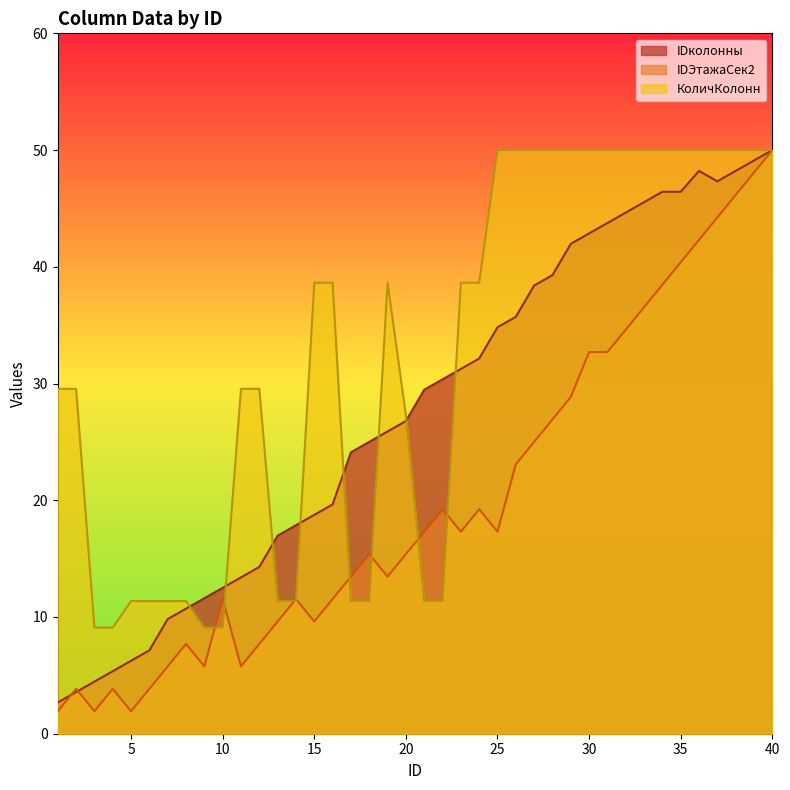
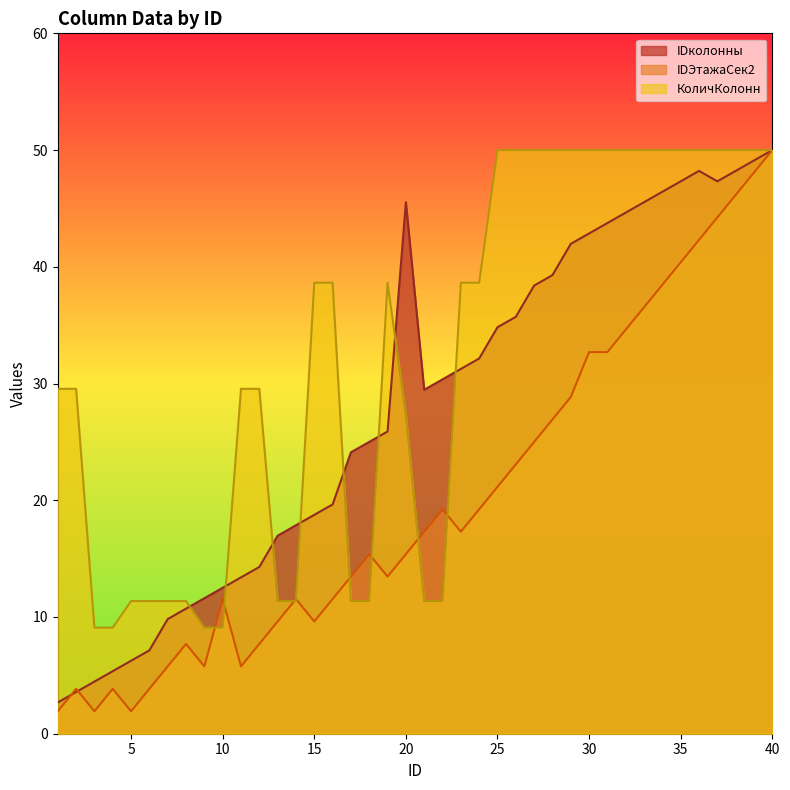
IDколонны, 20: 26.8 -> 45.5
IDЭтажаСек2, 25: 17.3 -> 21.2
IDколонны, 35: 46.4 -> 47.3
